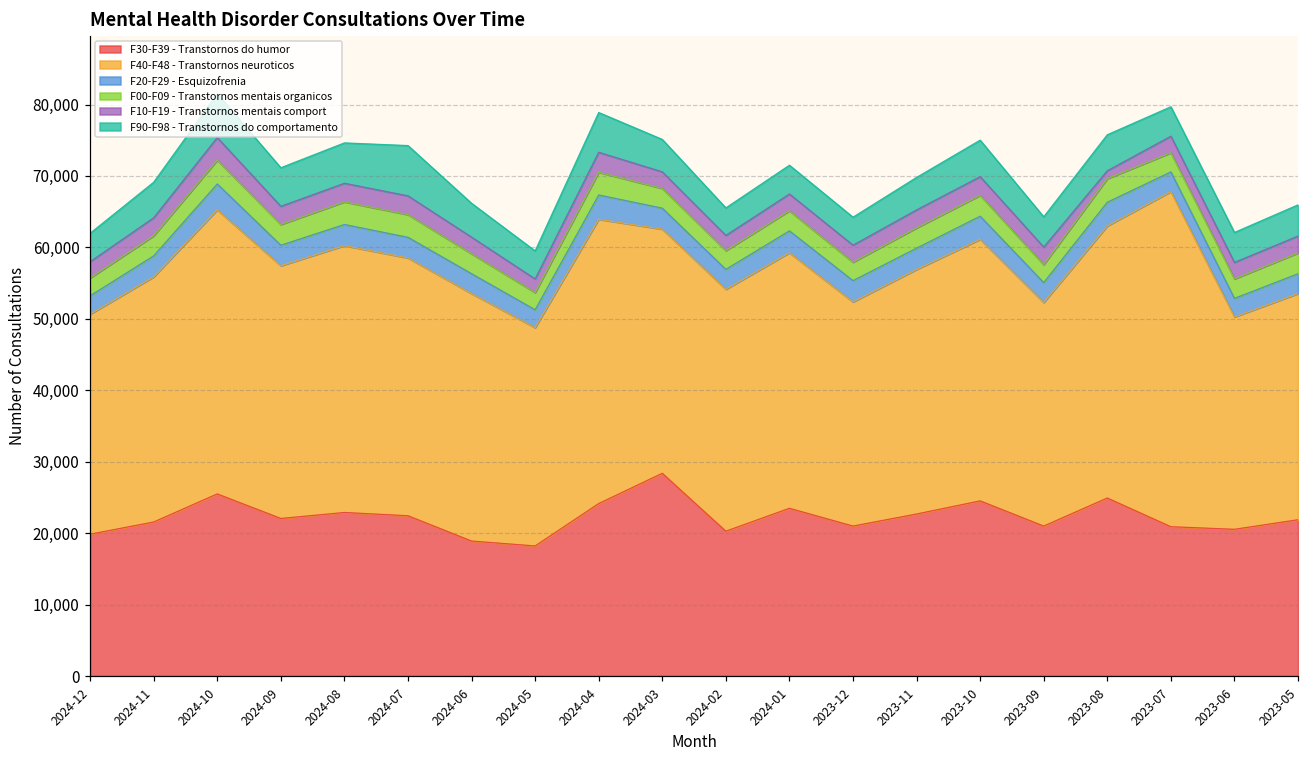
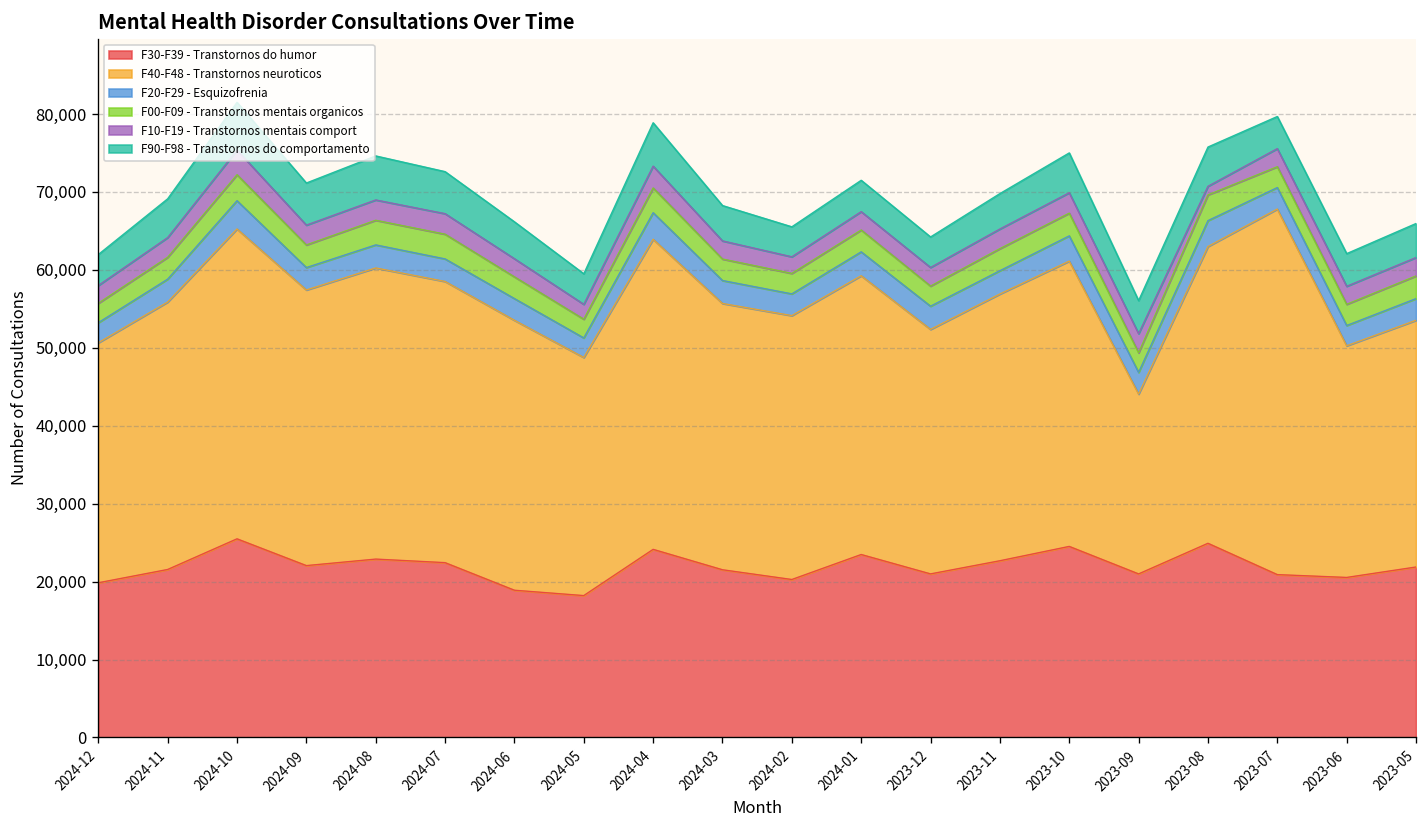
F90-F98 - Transtornos do comportamento, 2024-07: 7,000 -> 5,000
F30-F39 - Transtornos do humor, 2024-03: 28,000 -> 22,000
F40-F48 - Transtornos neuroticos, 2023-09: 31,000 -> 23,000
